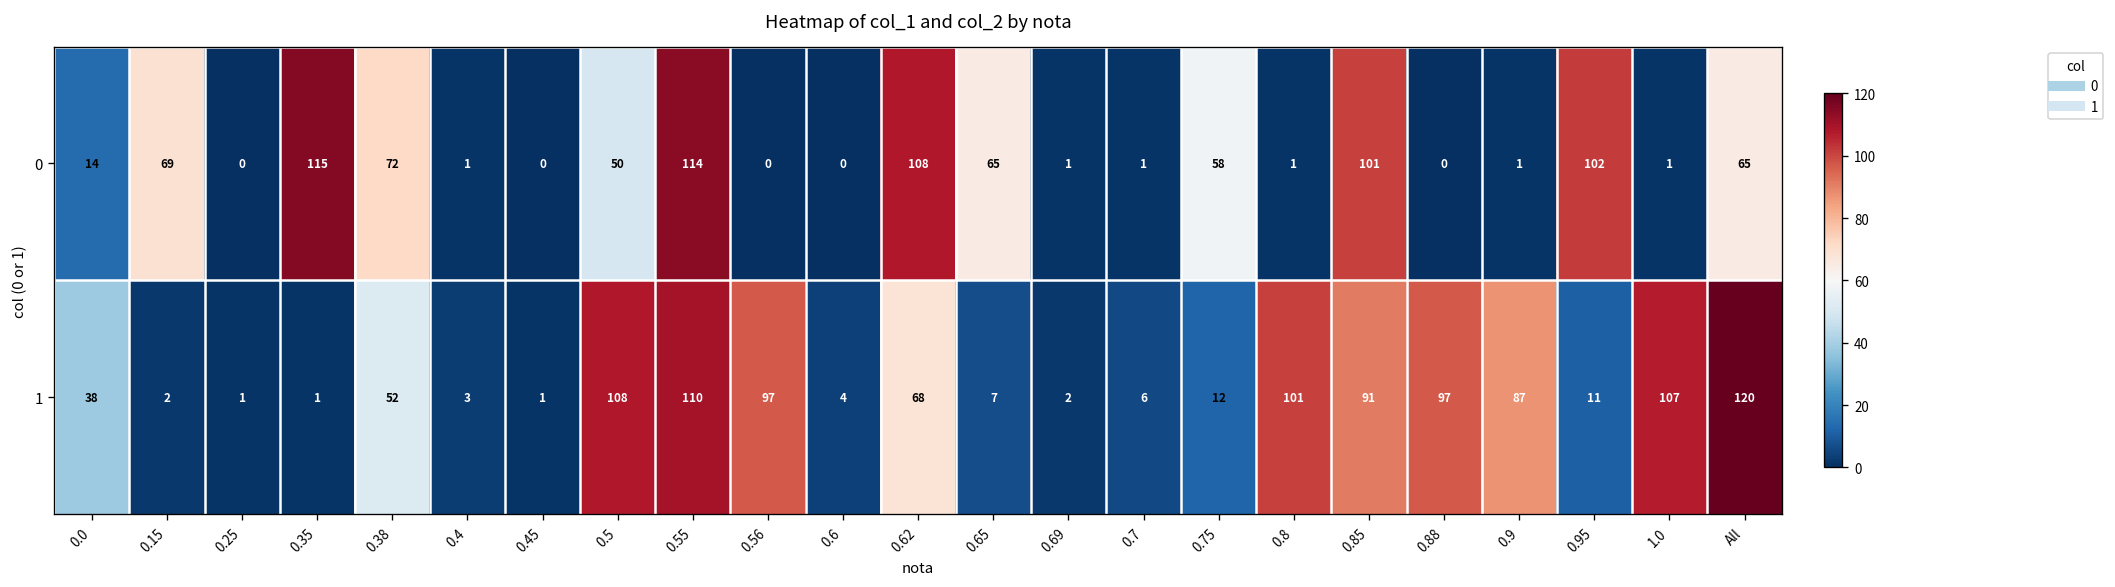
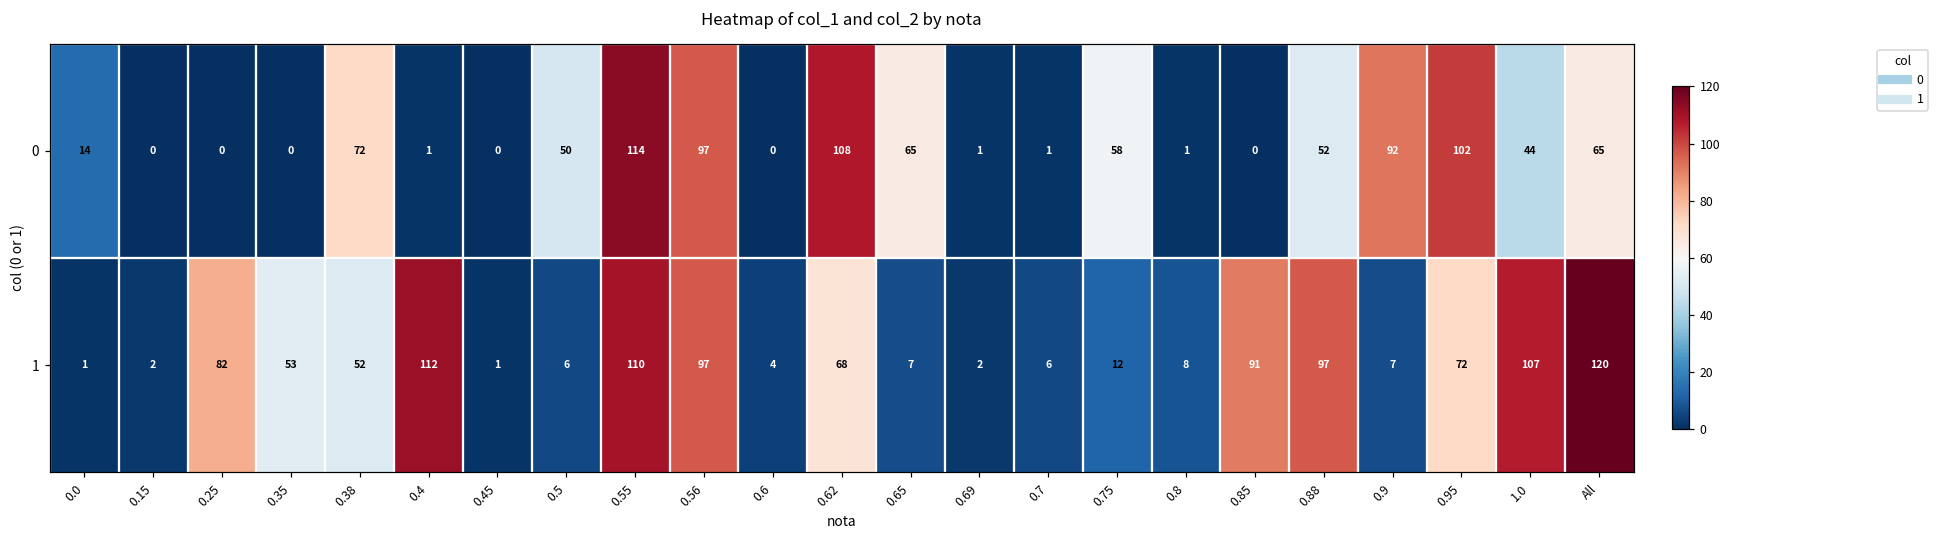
0, 0.15: 69 -> 0
0, 0.35: 115 -> 0
0, 0.56: 0 -> 97
0, 0.85: 101 -> 0
0, 0.88: 0 -> 52
0, 0.9: 1 -> 92
0, 1.0: 1 -> 44
1, 0.0: 38 -> 1
1, 0.25: 1 -> 82
1, 0.35: 1 -> 53
1, 0.4: 3 -> 112
1, 0.5: 108 -> 6
1, 0.8: 101 -> 8
1, 0.9: 87 -> 7
1, 0.95: 11 -> 72
